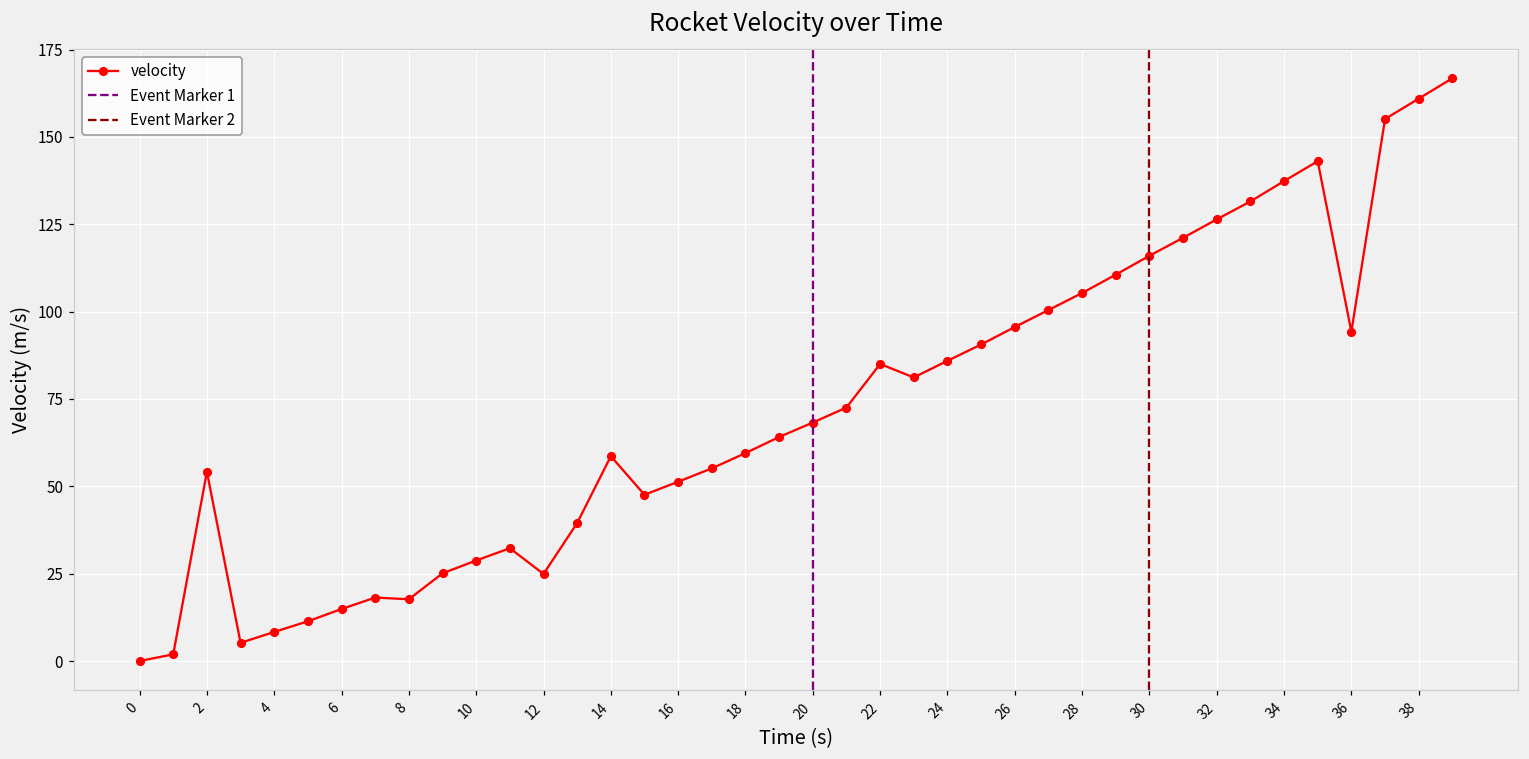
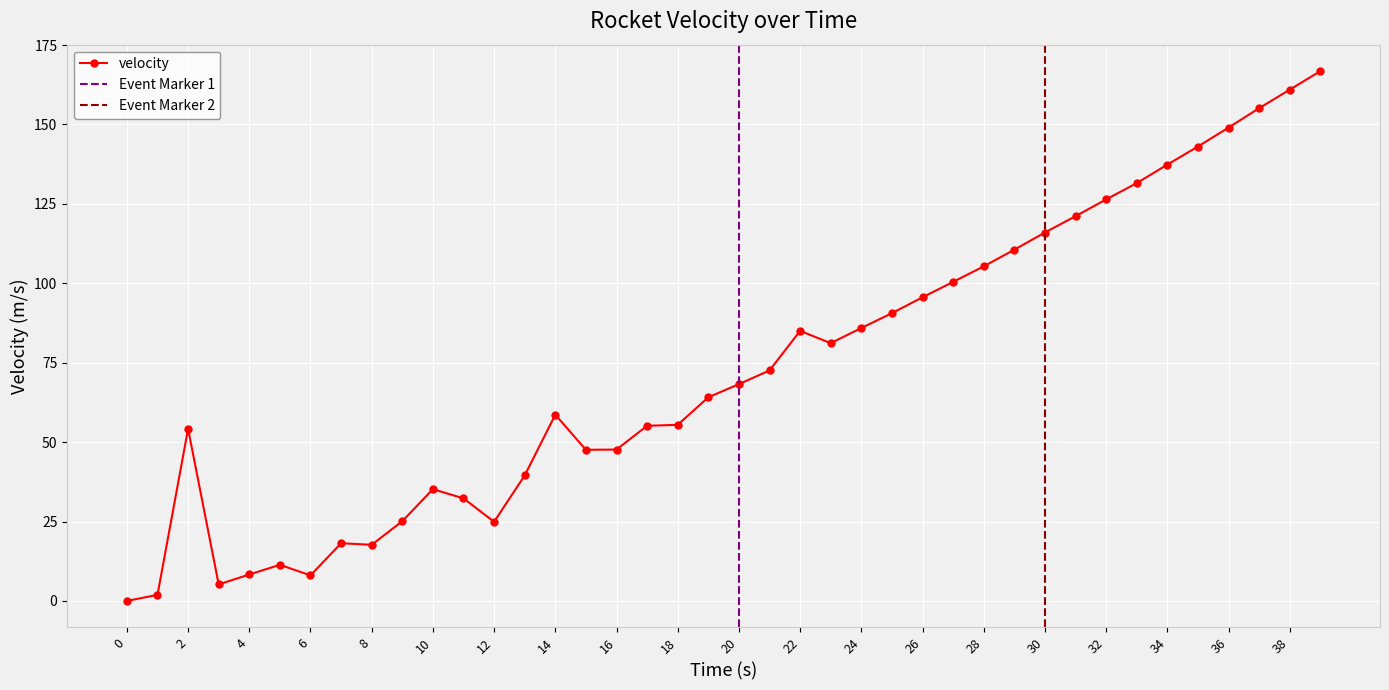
6: 15 -> 8
10: 29 -> 35
16: 51 -> 48
18: 60 -> 55
36: 94 -> 149
